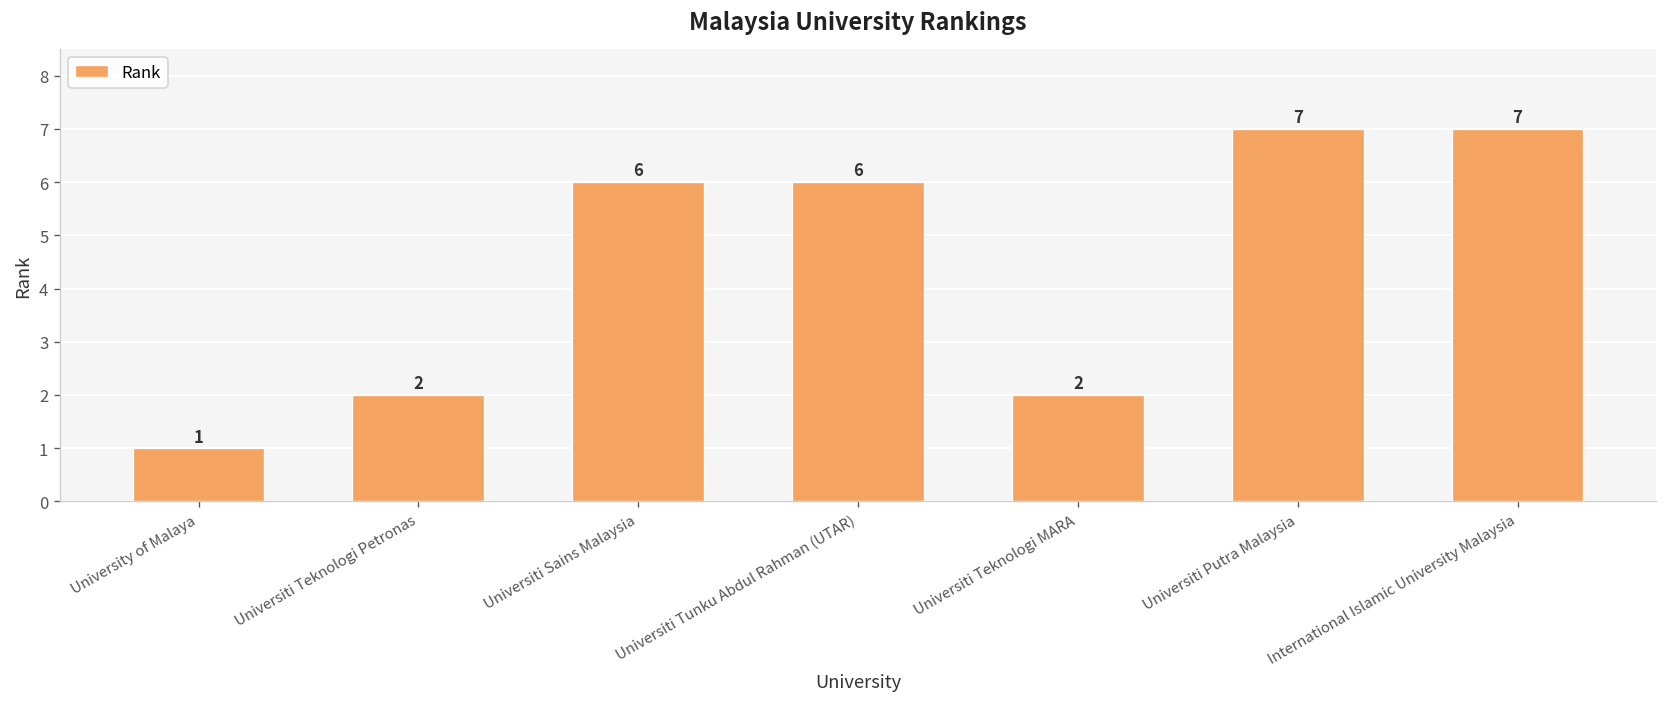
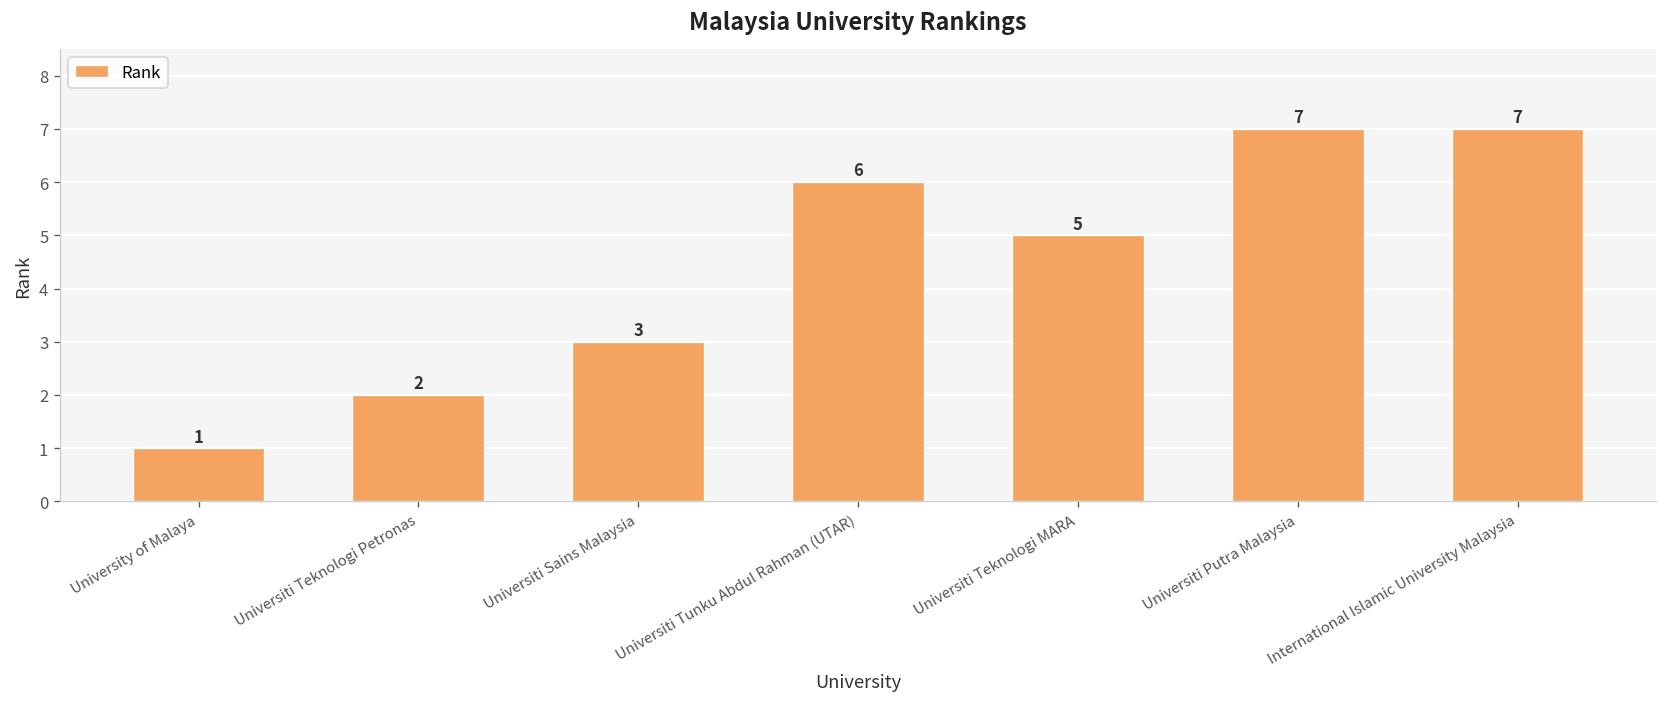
Universiti Sains Malaysia: 6 -> 3
Universiti Teknologi MARA: 2 -> 5
